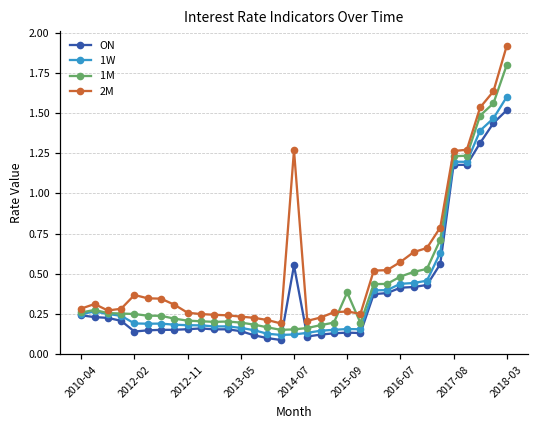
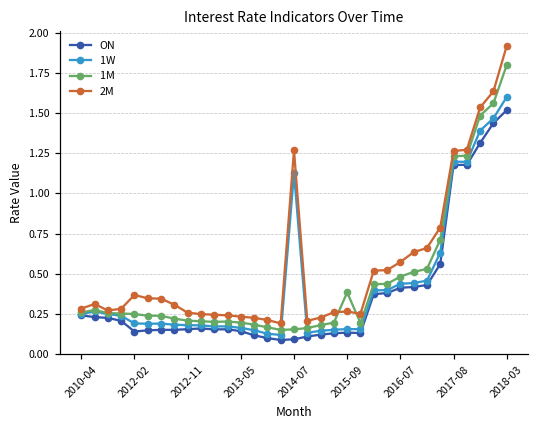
ON, 2014-07: 0.55 -> 0.09
1W, 2014-07: 0.12 -> 1.13
